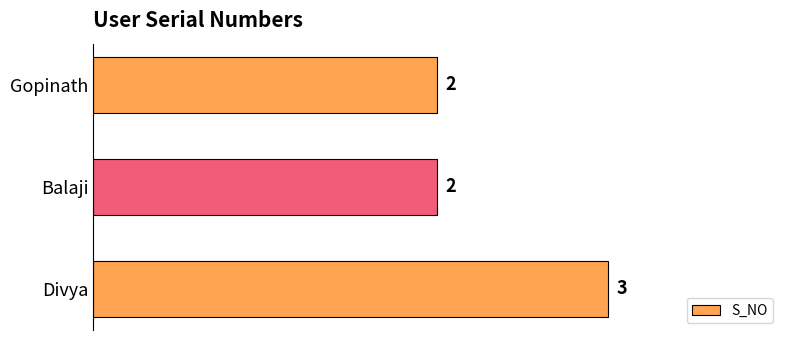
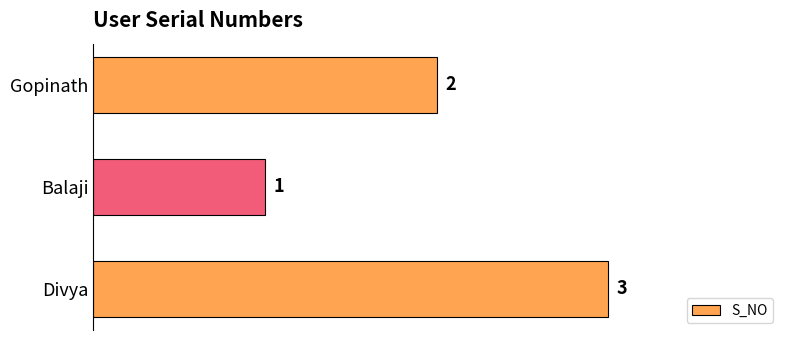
Balaji: 2 -> 1
